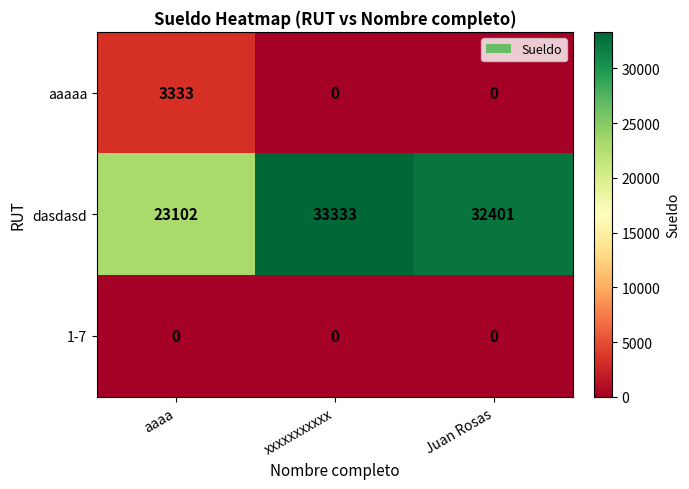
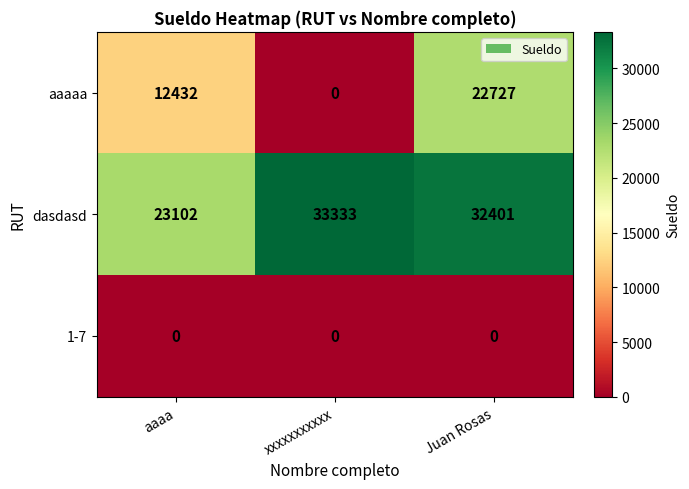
aaaaa, aaaa: 3333 -> 12432
aaaaa, Juan Rosas: 0 -> 22727
